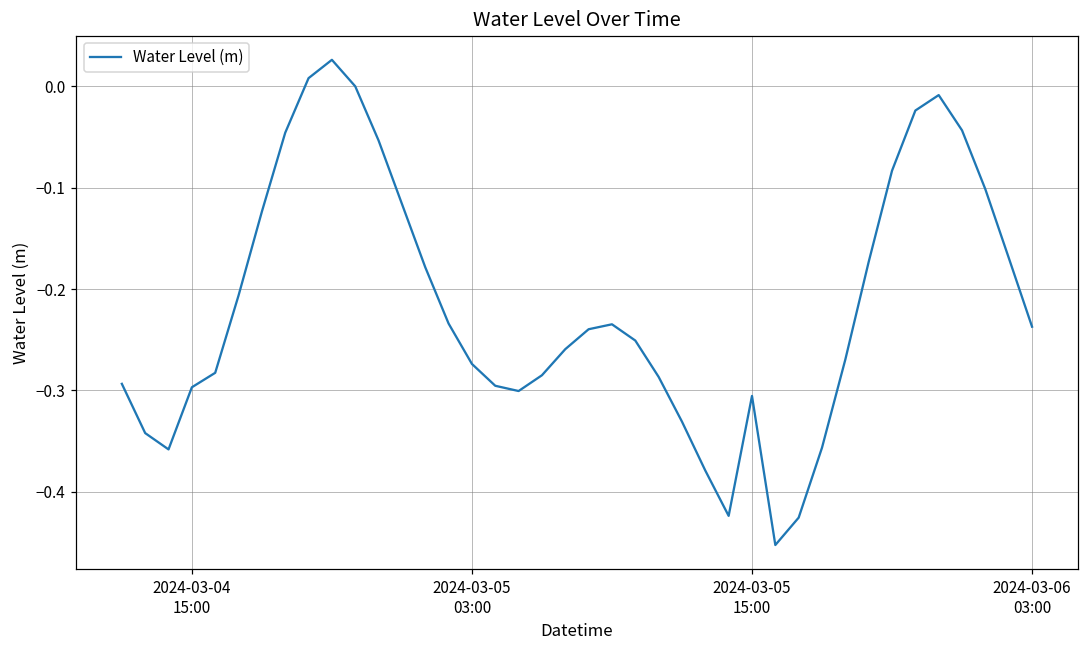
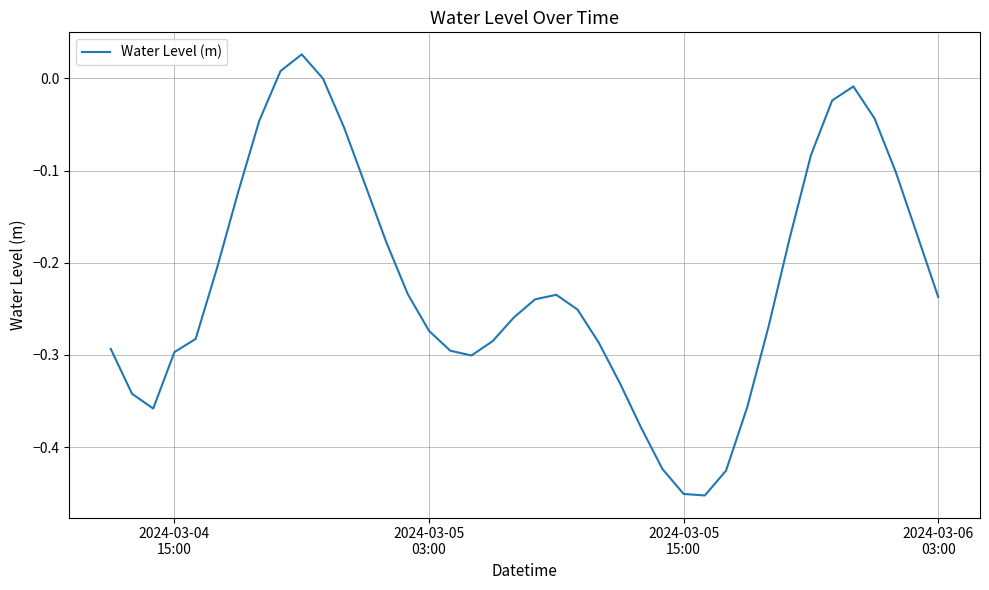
2024-03-05 15:00: -0.31 -> -0.45
